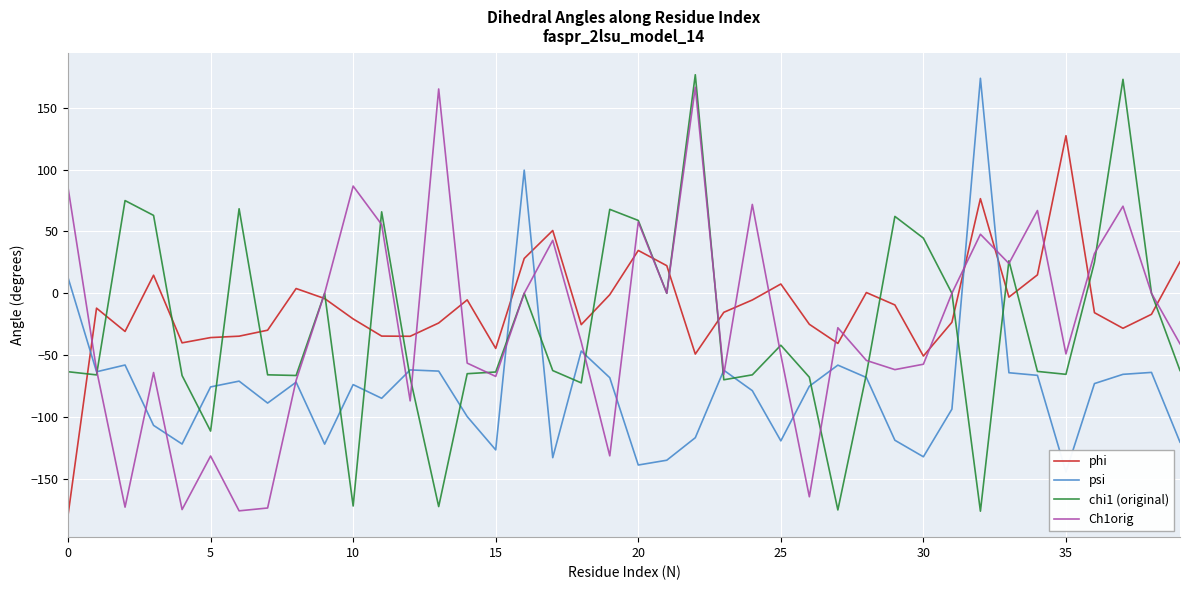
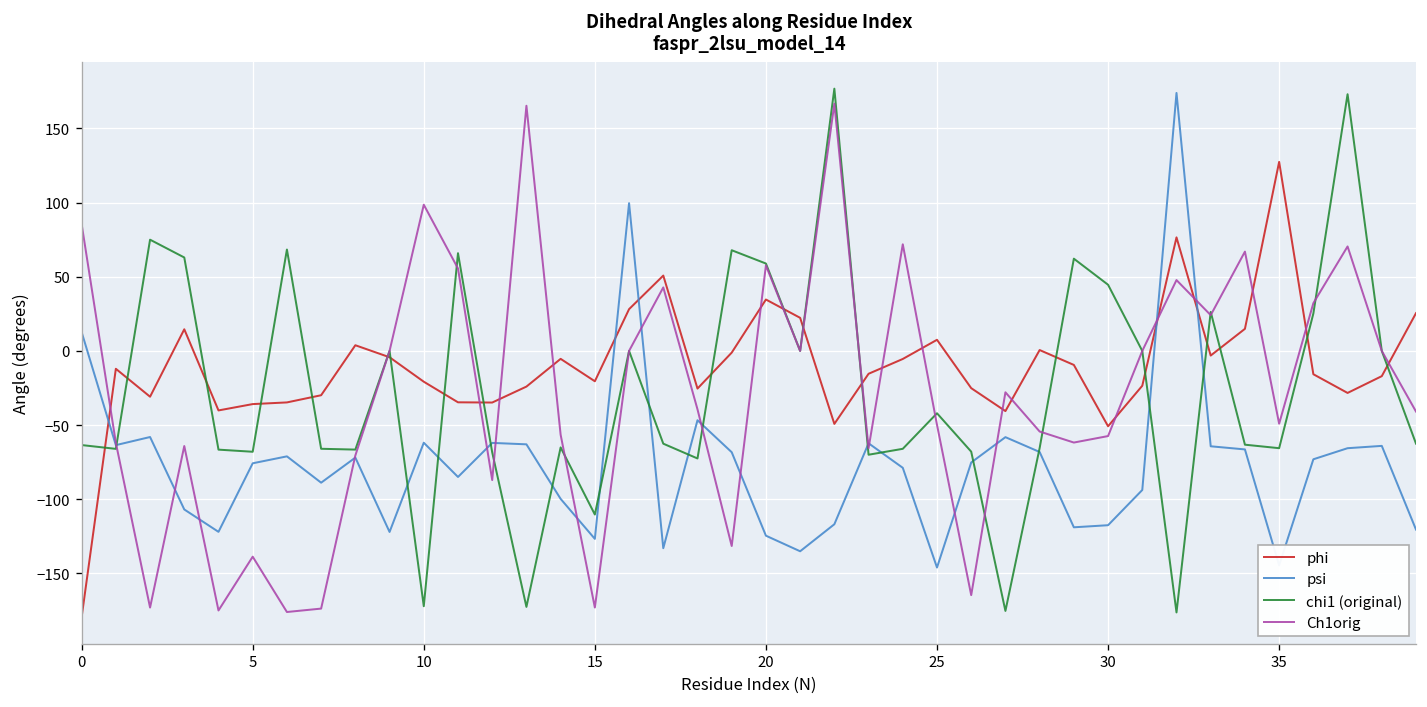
chi1 (original), 5: -112 -> -68
Ch1orig, 5: -132 -> -139
psi, 10: -74 -> -62
Ch1orig, 10: 87 -> 99
phi, 15: -45 -> -20
chi1 (original), 15: -64 -> -110
Ch1orig, 15: -67 -> -173
psi, 20: -139 -> -125
psi, 25: -119 -> -146
psi, 30: -132 -> -118
